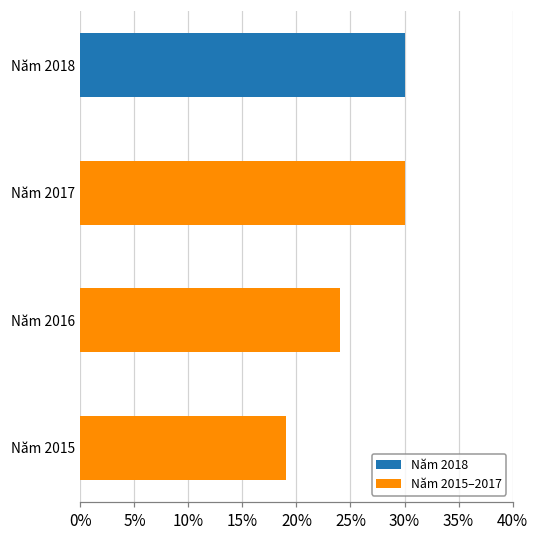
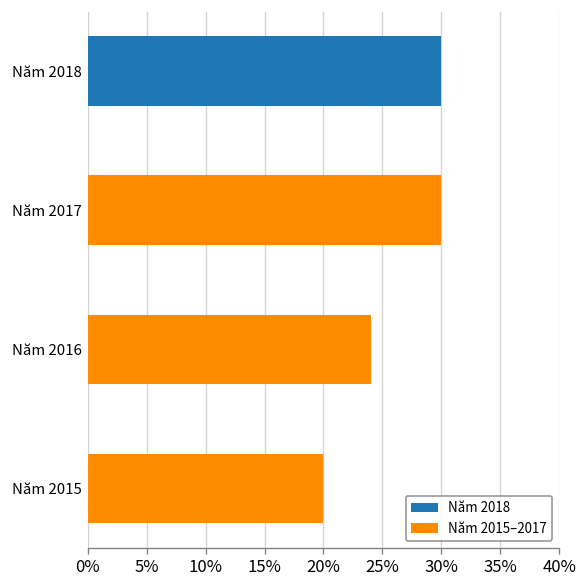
Năm 2015: 19% -> 20%
